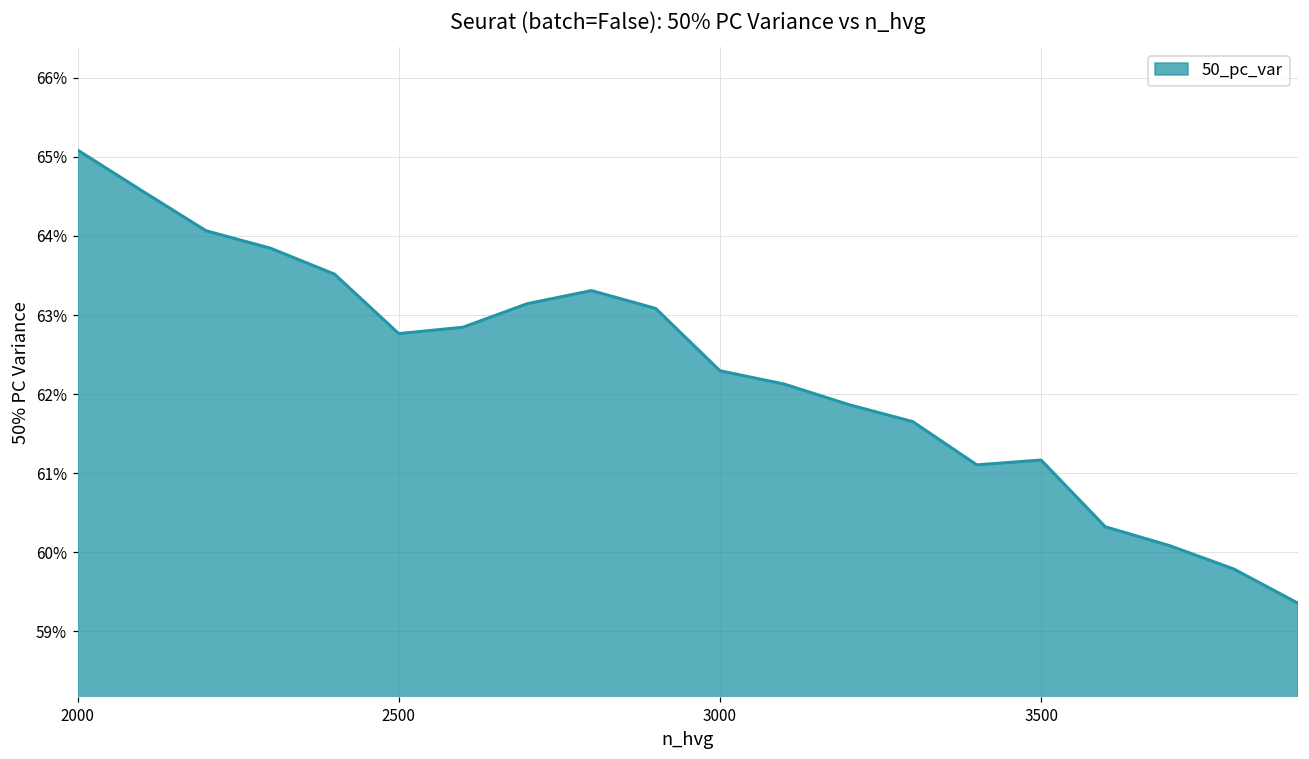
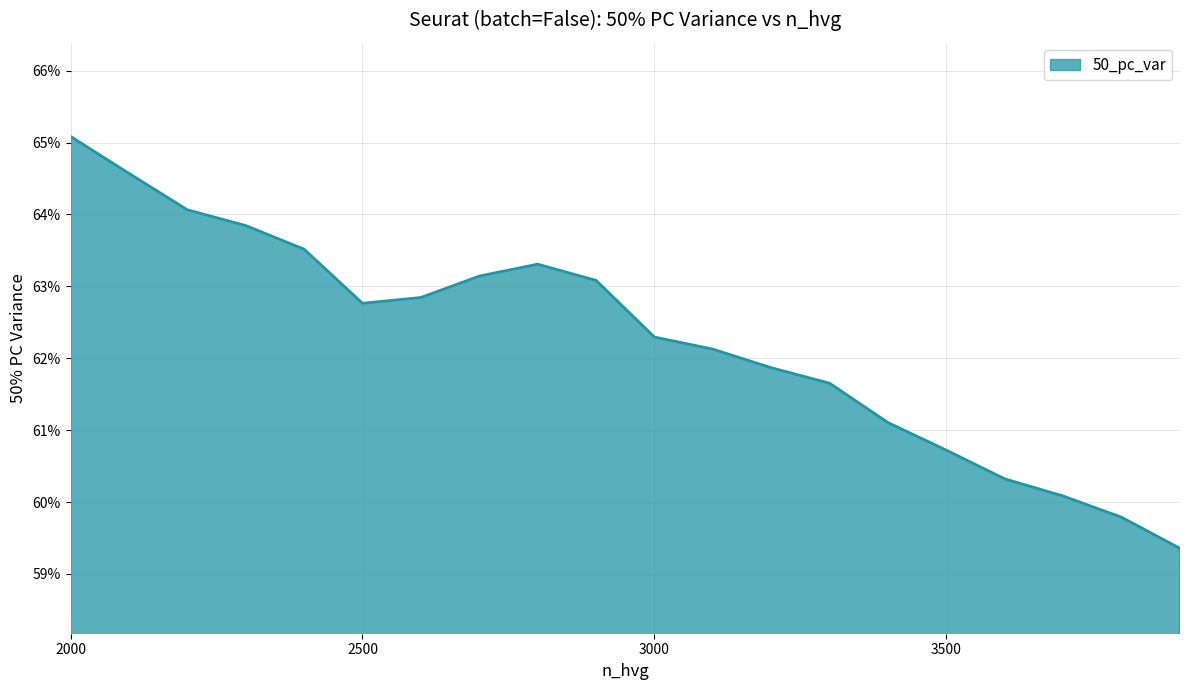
3500: 61.2% -> 60.7%
